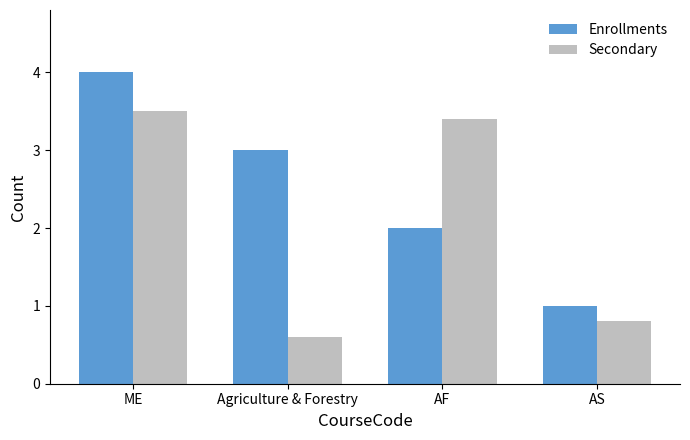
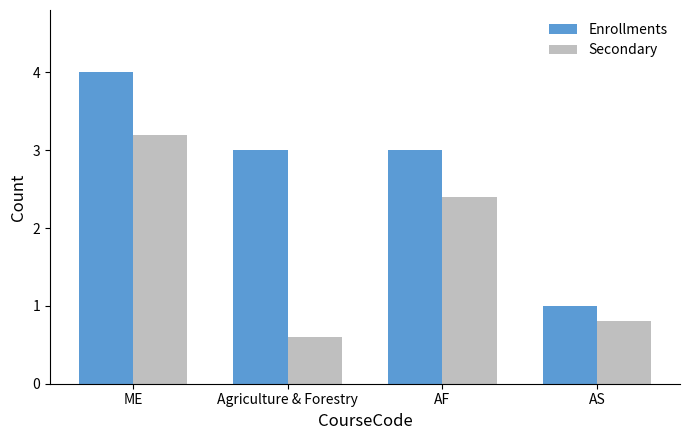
Secondary, ME: 3.5 -> 3.2
Enrollments, AF: 2 -> 3
Secondary, AF: 3.4 -> 2.4
